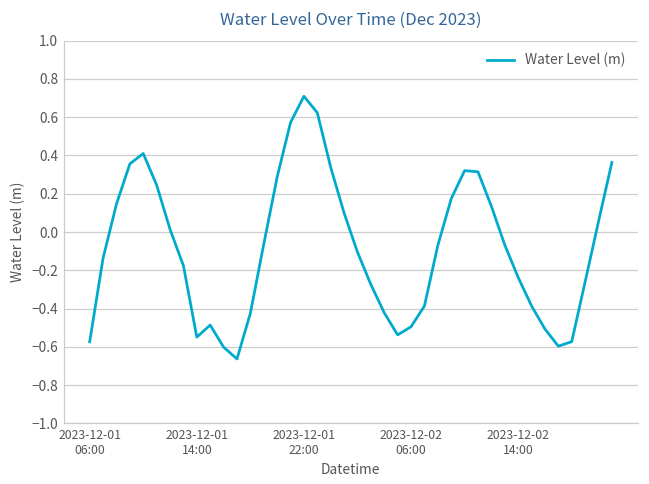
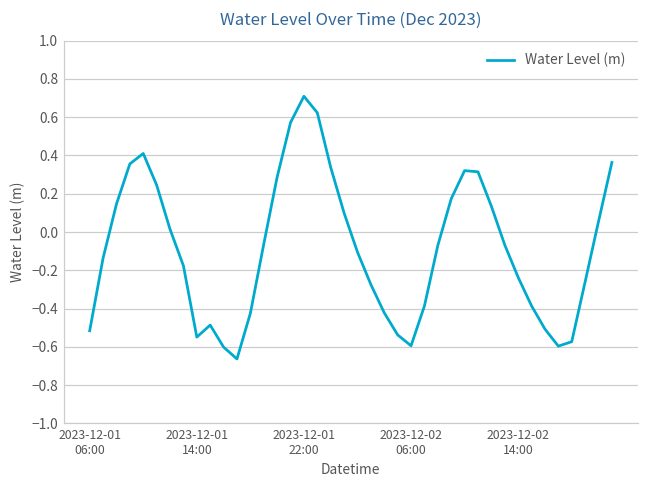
2023-12-01 06:00: -0.57 -> -0.52
2023-12-02 06:00: -0.49 -> -0.59
